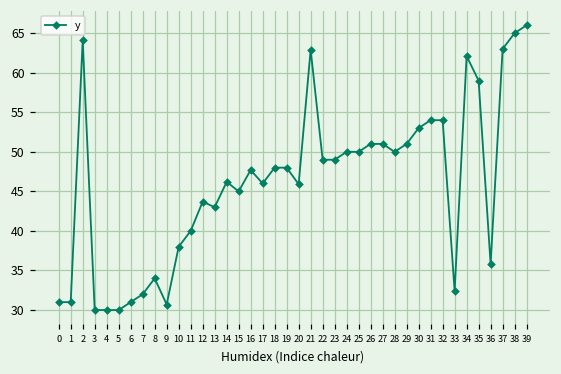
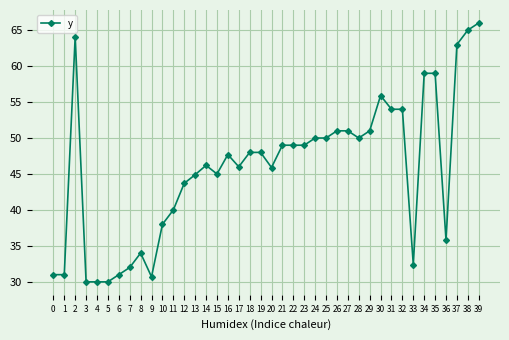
13: 43 -> 45
21: 63 -> 49
30: 53 -> 56
34: 62 -> 59
